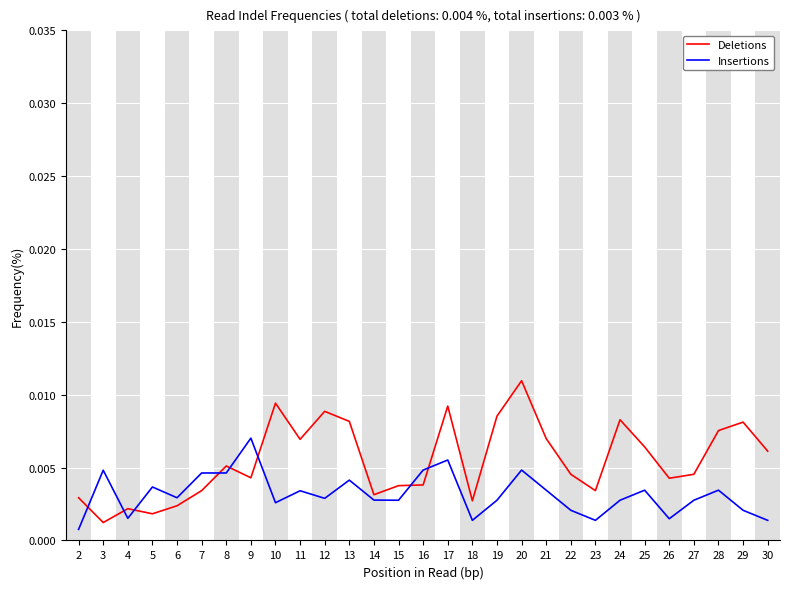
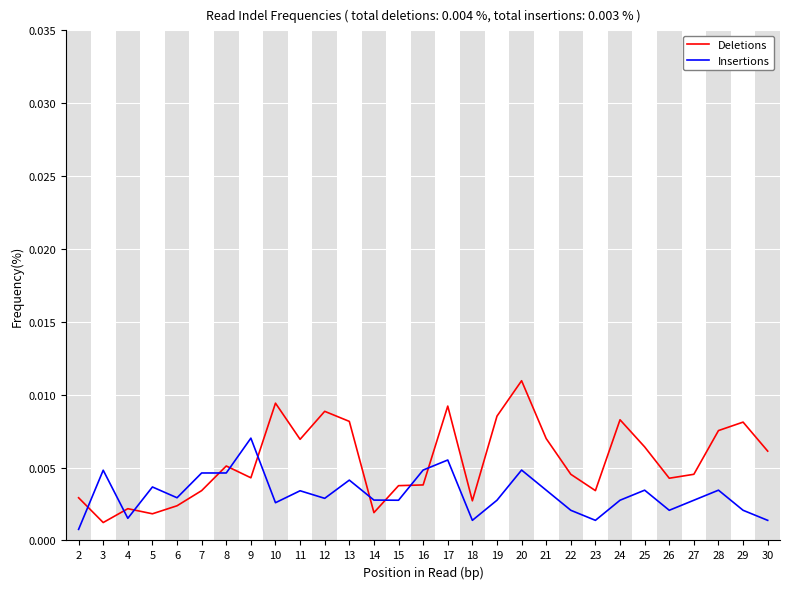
Deletions, 14: 0.0031 -> 0.0019
Insertions, 26: 0.0015 -> 0.0021
